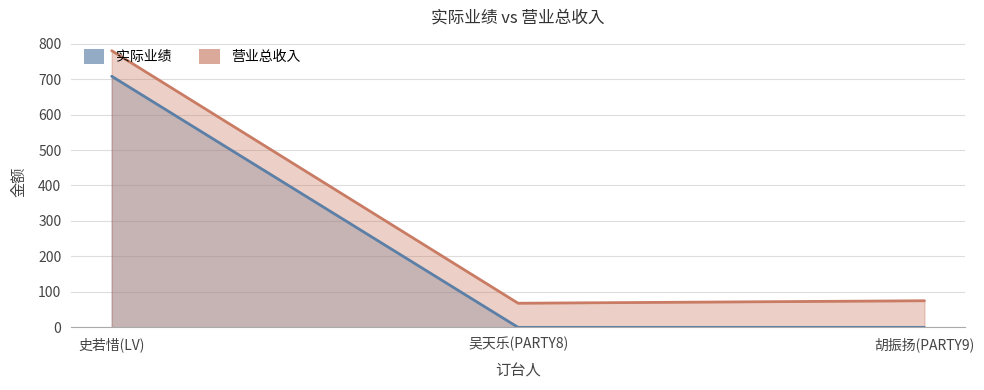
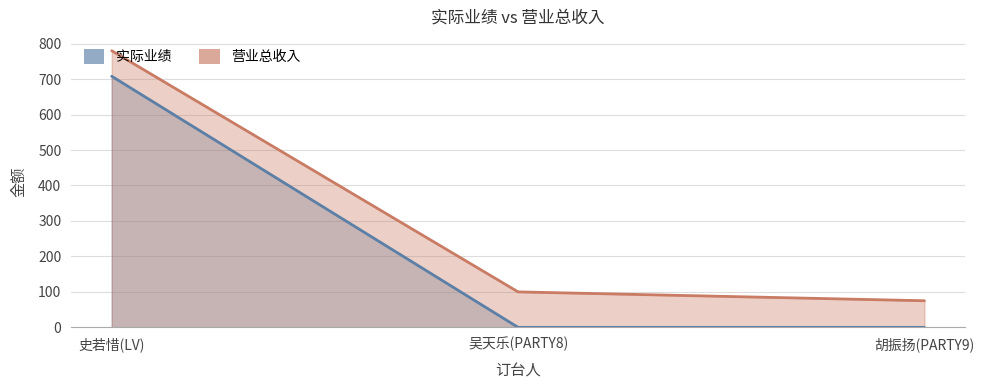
营业总收入, 吴天乐(PARTY8): 70 -> 100
